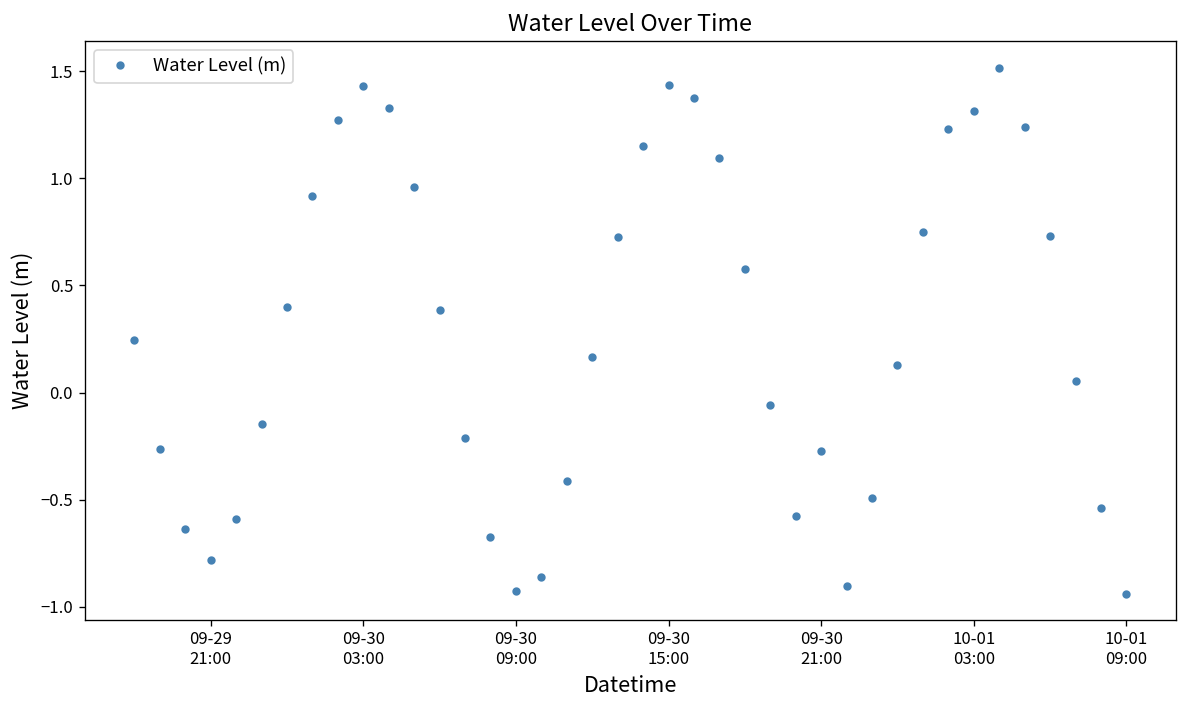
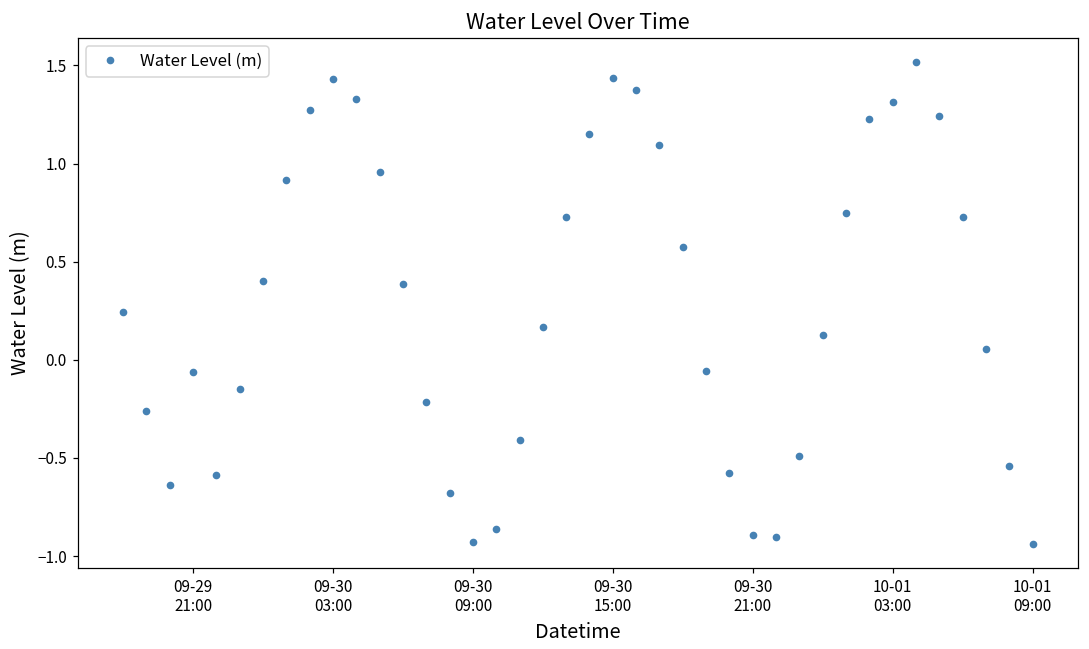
09-29 21:00: -0.78 -> -0.06
09-30 21:00: -0.27 -> -0.89
